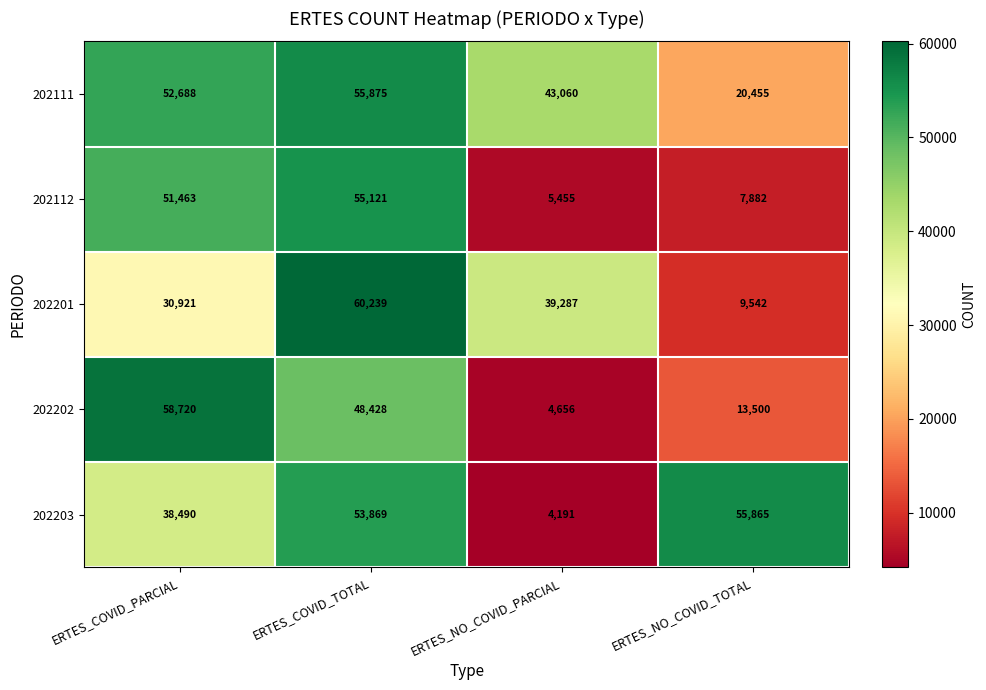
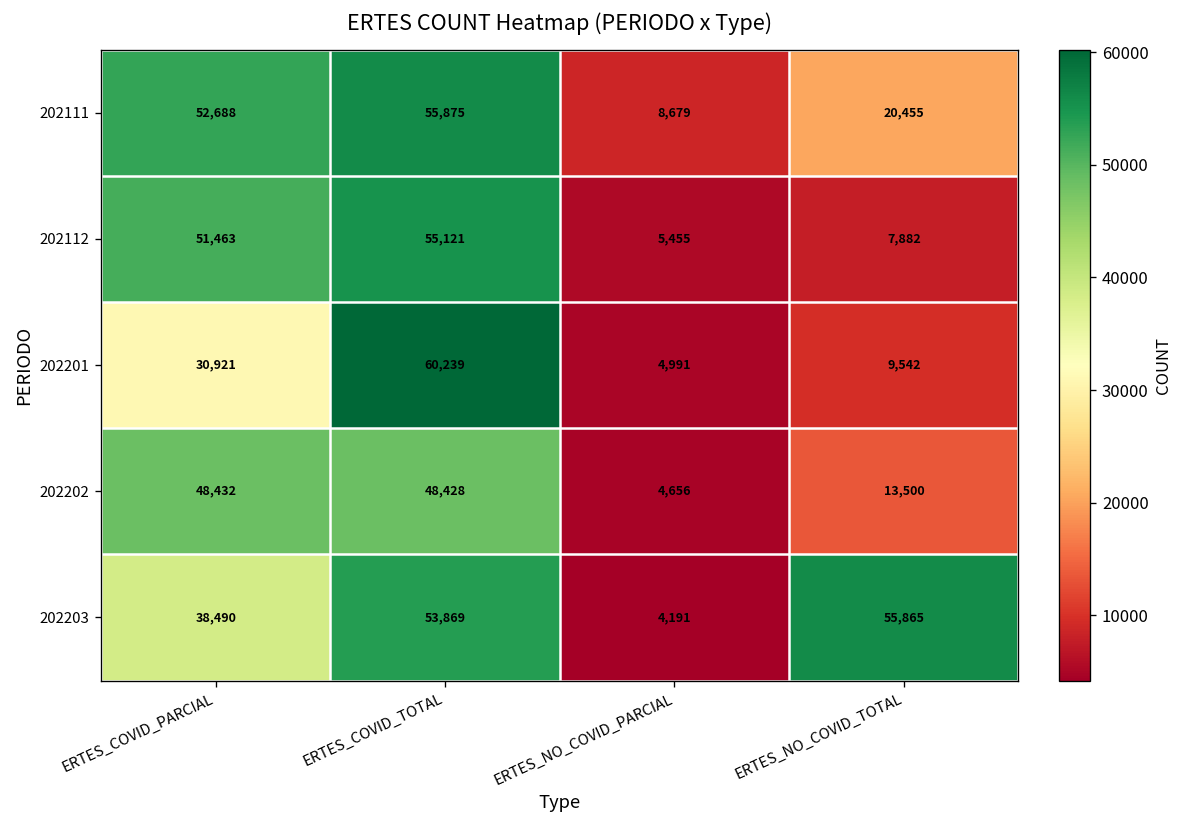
202111, ERTES_NO_COVID_PARCIAL: 43,060 -> 8,679
202201, ERTES_NO_COVID_PARCIAL: 39,287 -> 4,991
202202, ERTES_COVID_PARCIAL: 58,720 -> 48,432
